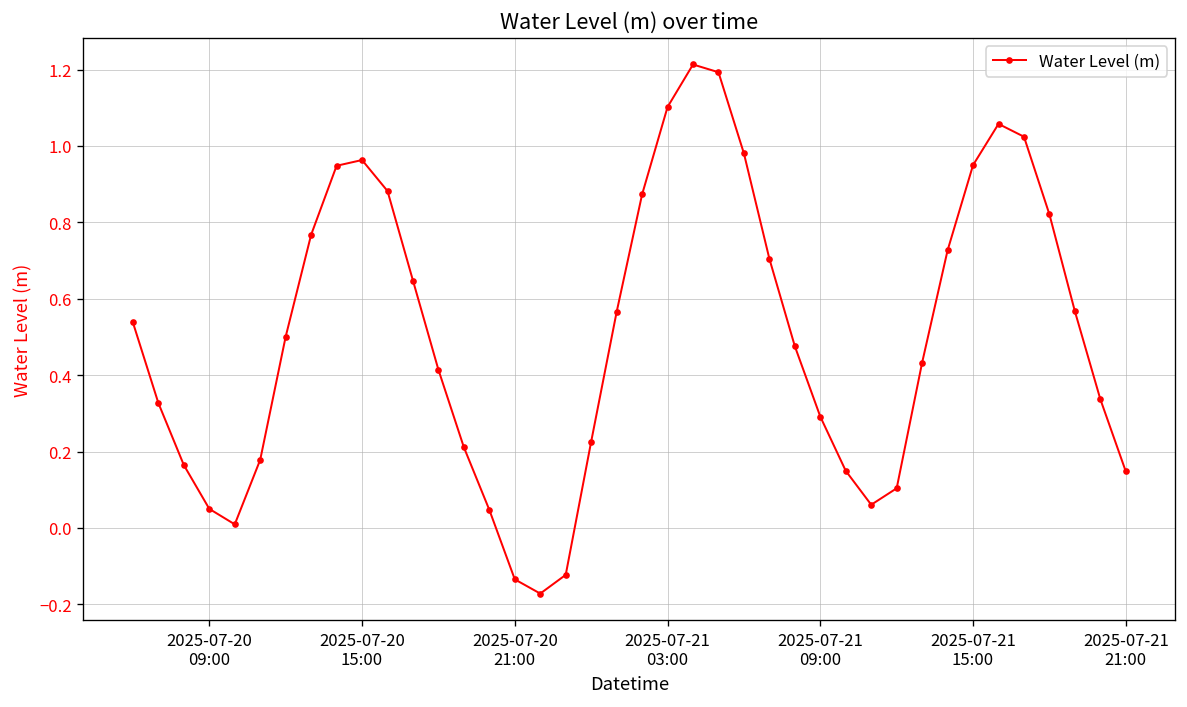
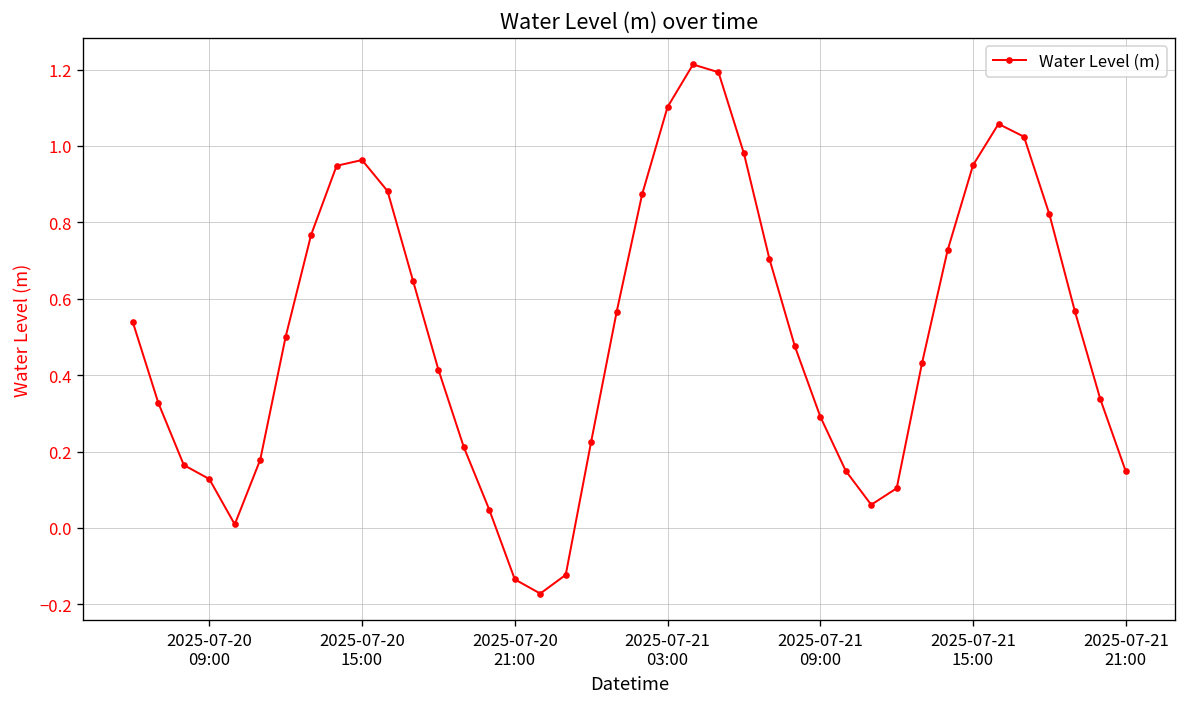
2025-07-20 09:00: 0.05 -> 0.13
